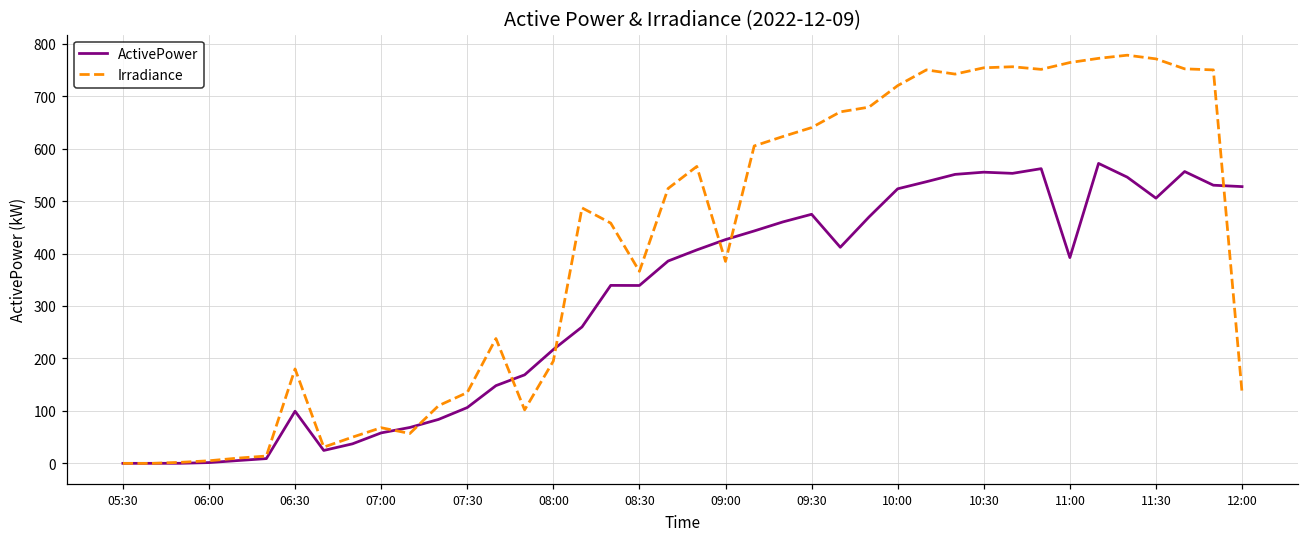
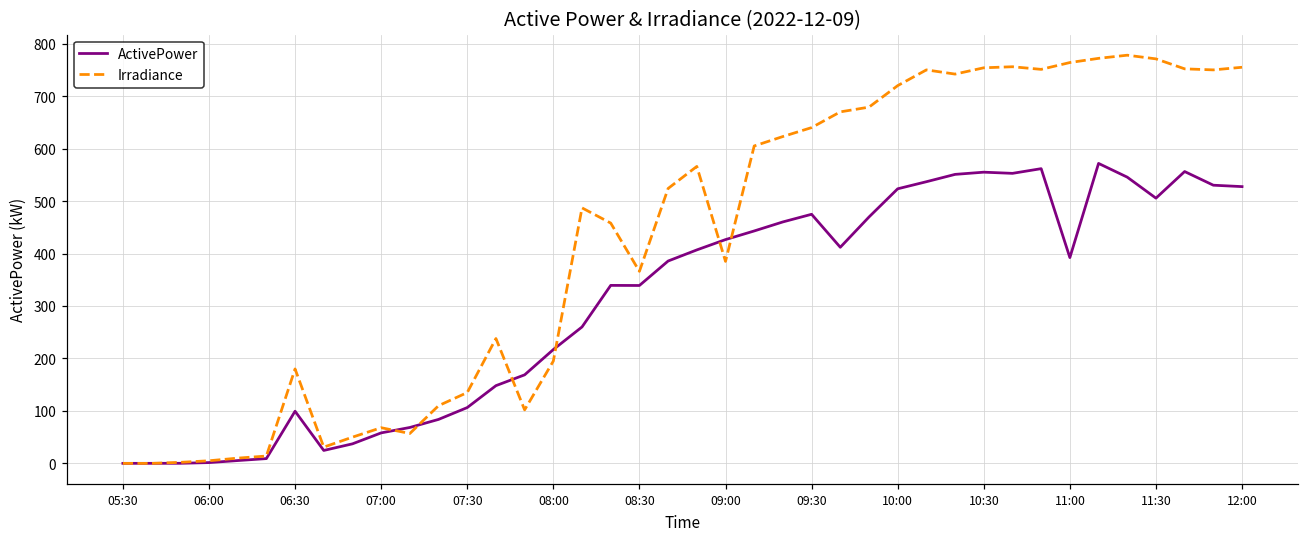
Irradiance, 12:00: 140 -> 760
